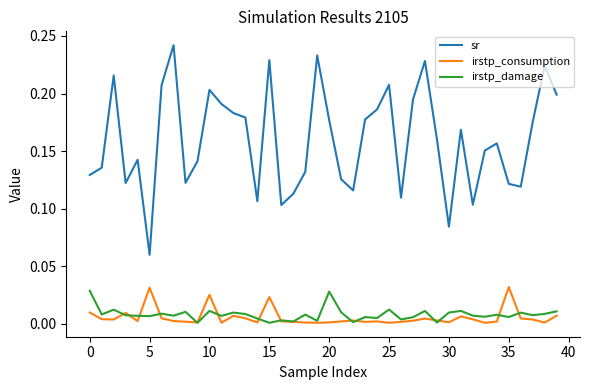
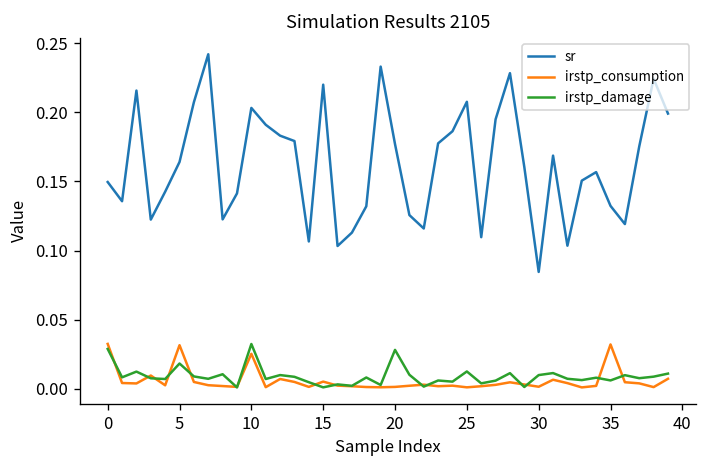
sr, 0: 0.129 -> 0.150
irstp_consumption, 0: 0.010 -> 0.032
sr, 5: 0.060 -> 0.164
irstp_damage, 5: 0.007 -> 0.018
irstp_damage, 10: 0.011 -> 0.032
sr, 15: 0.229 -> 0.220
irstp_consumption, 15: 0.023 -> 0.005
sr, 35: 0.122 -> 0.132
